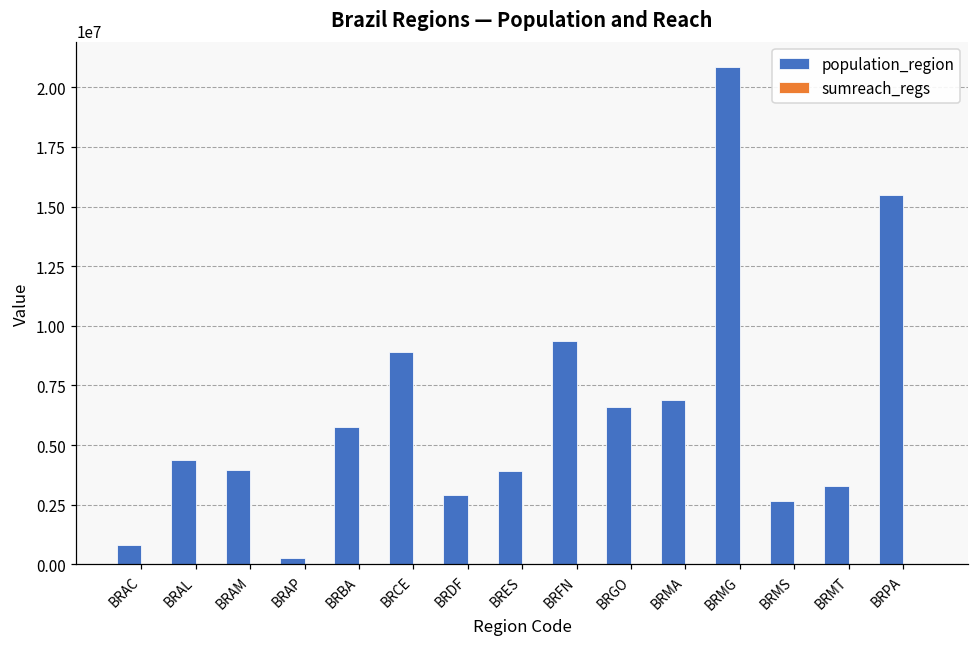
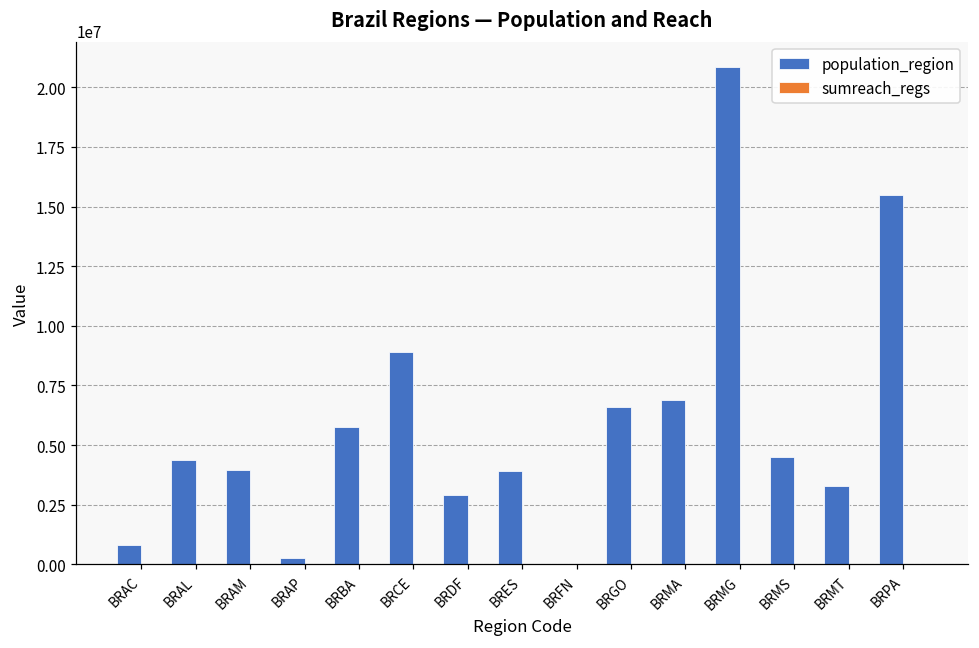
population_region, BRFN: 9400000 -> 0
population_region, BRMS: 2700000 -> 4500000
